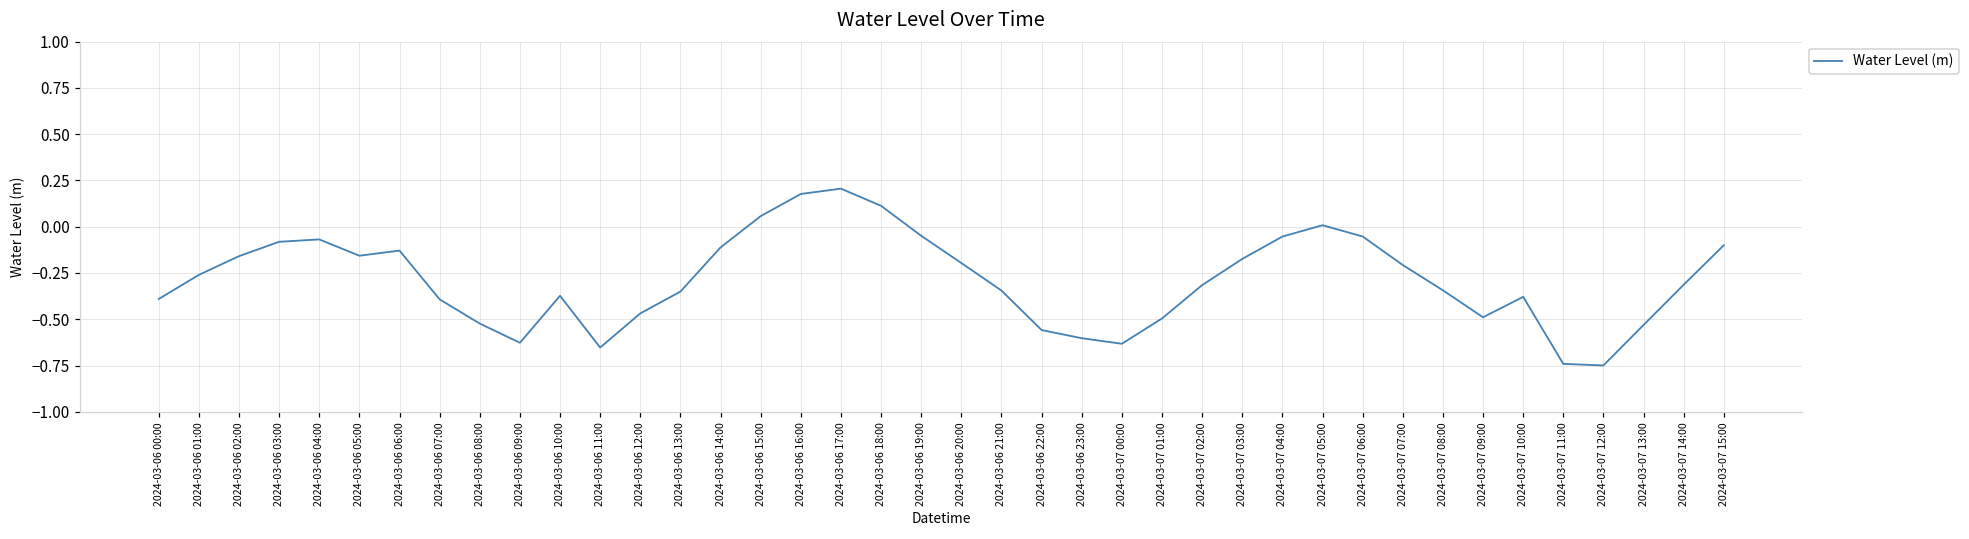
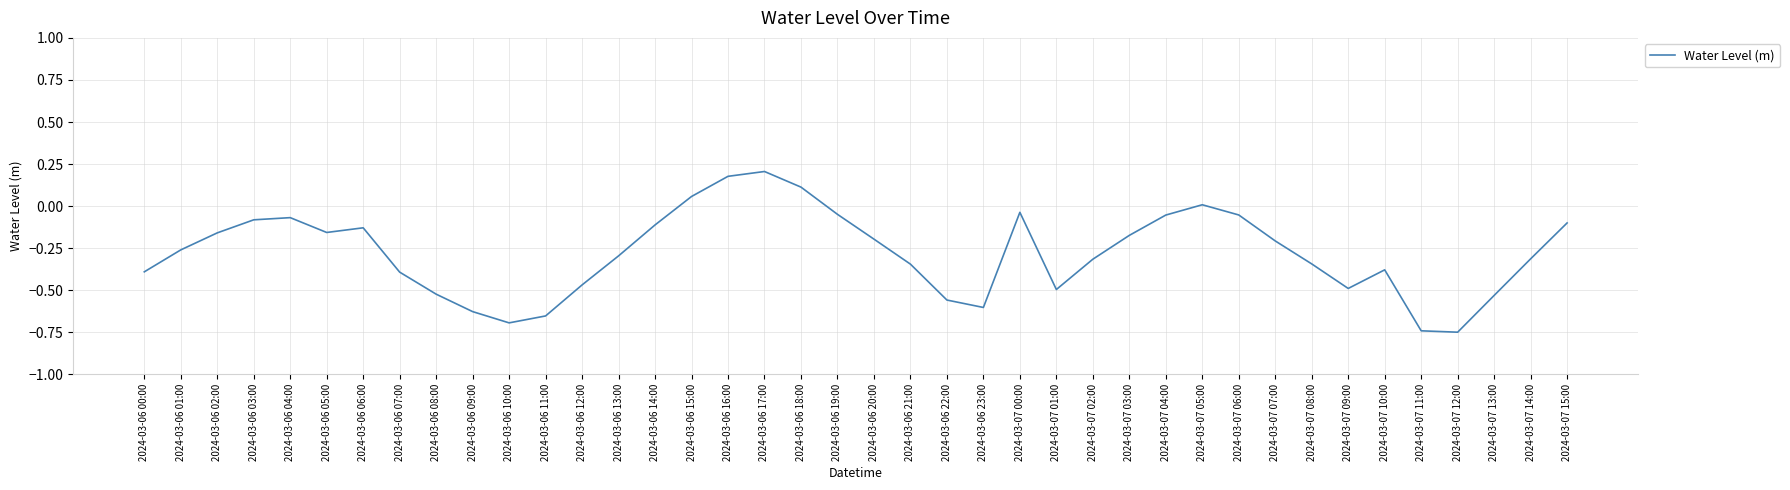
2024-03-06 10:00: -0.37 -> -0.69
2024-03-06 13:00: -0.35 -> -0.30
2024-03-07 00:00: -0.63 -> -0.04
